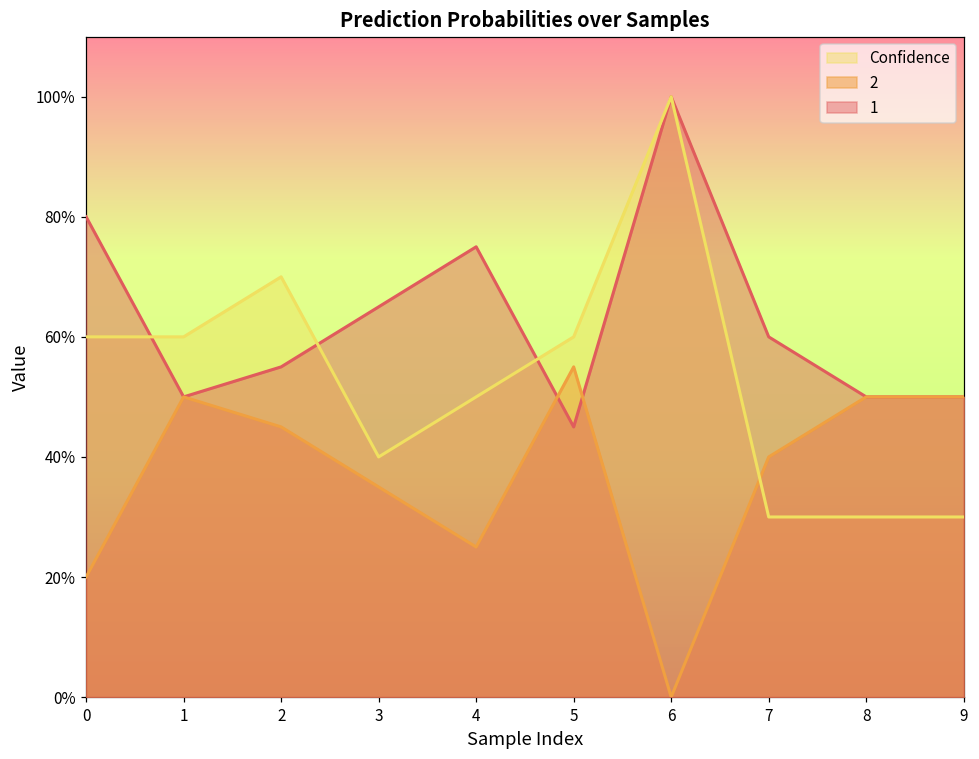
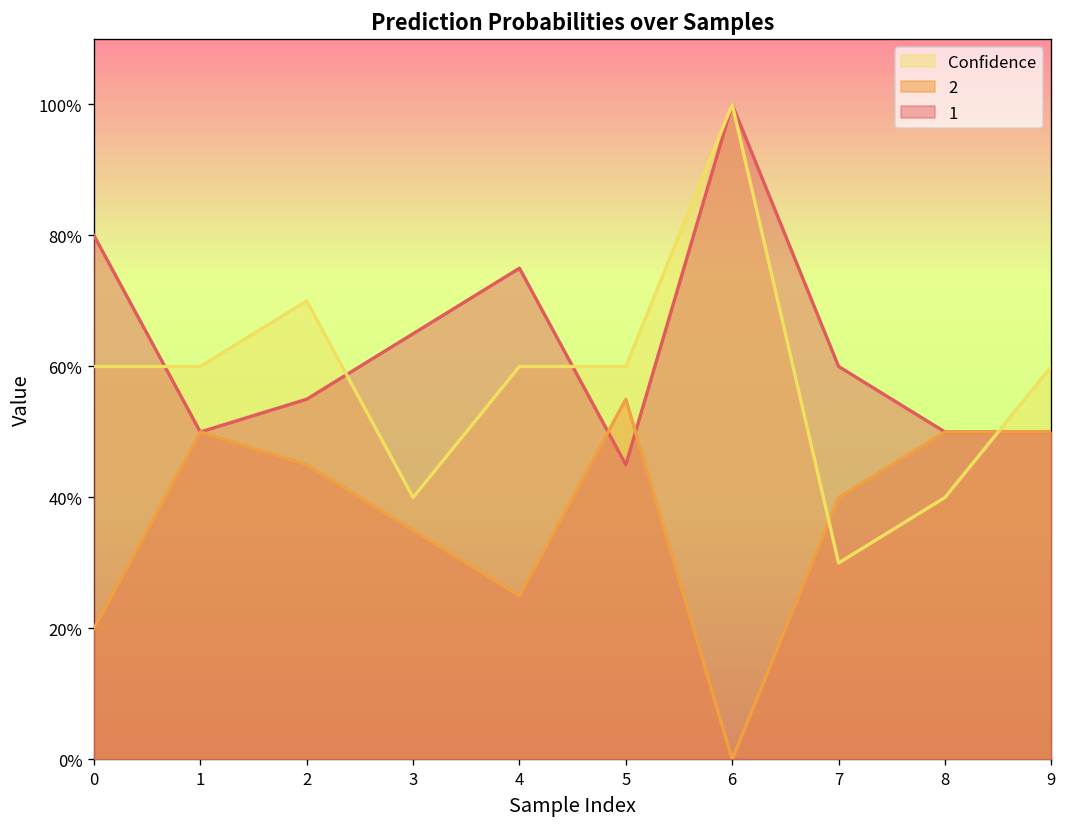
Confidence, 4: 50% -> 60%
Confidence, 8: 30% -> 40%
Confidence, 9: 30% -> 60%
